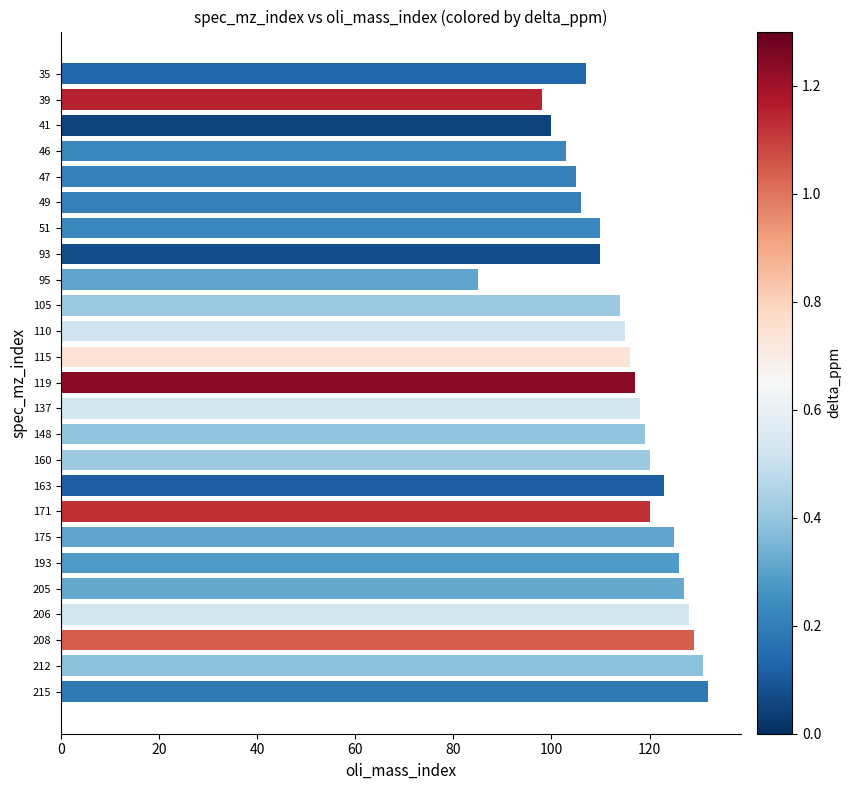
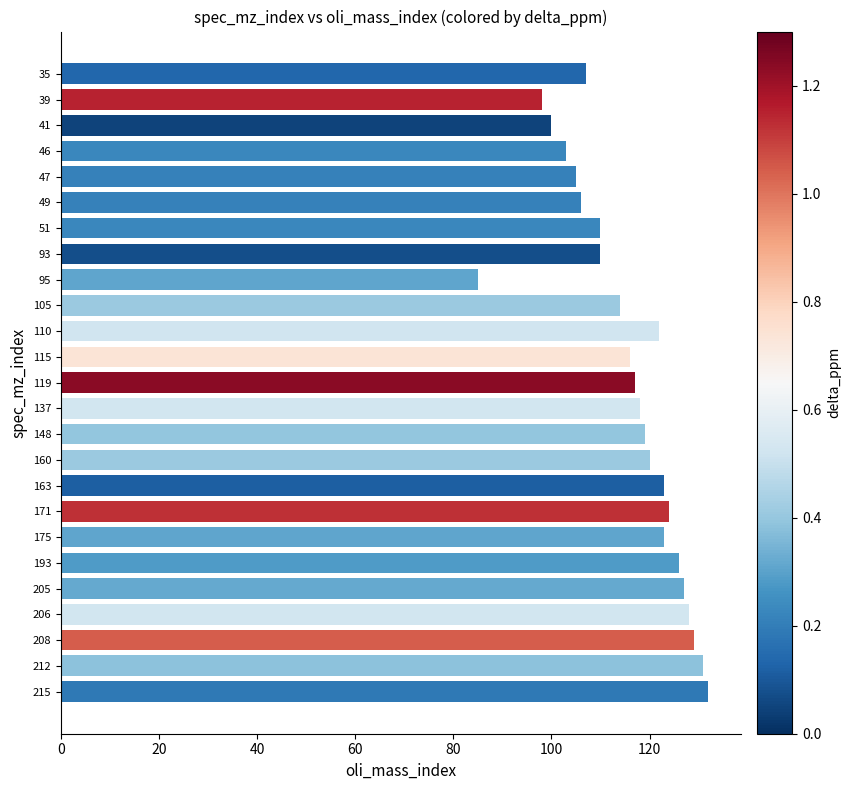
110: 115 -> 122
171: 120 -> 124
175: 125 -> 123
